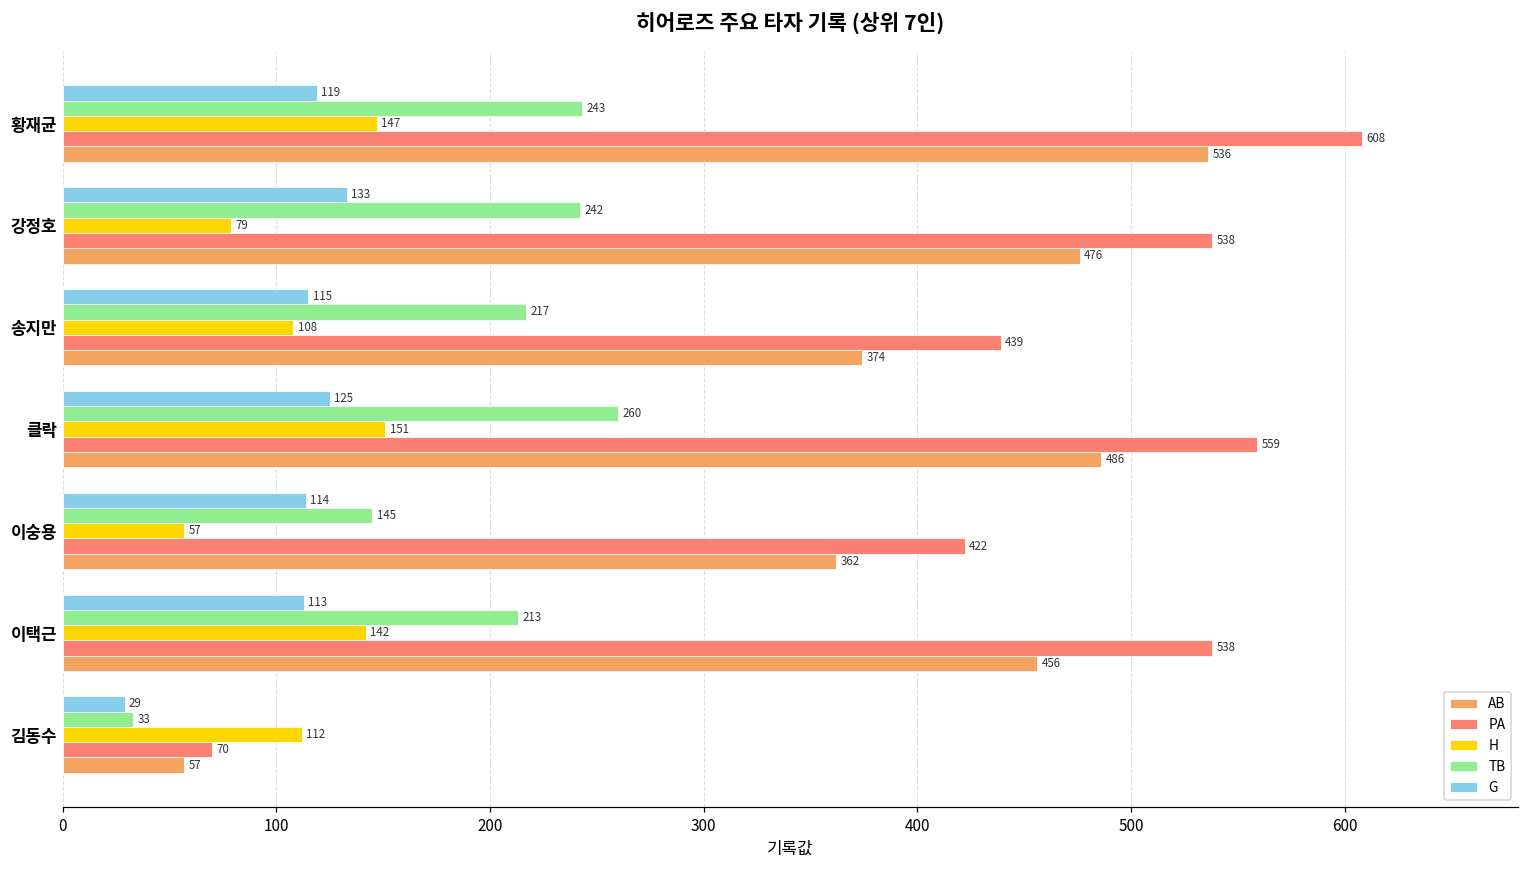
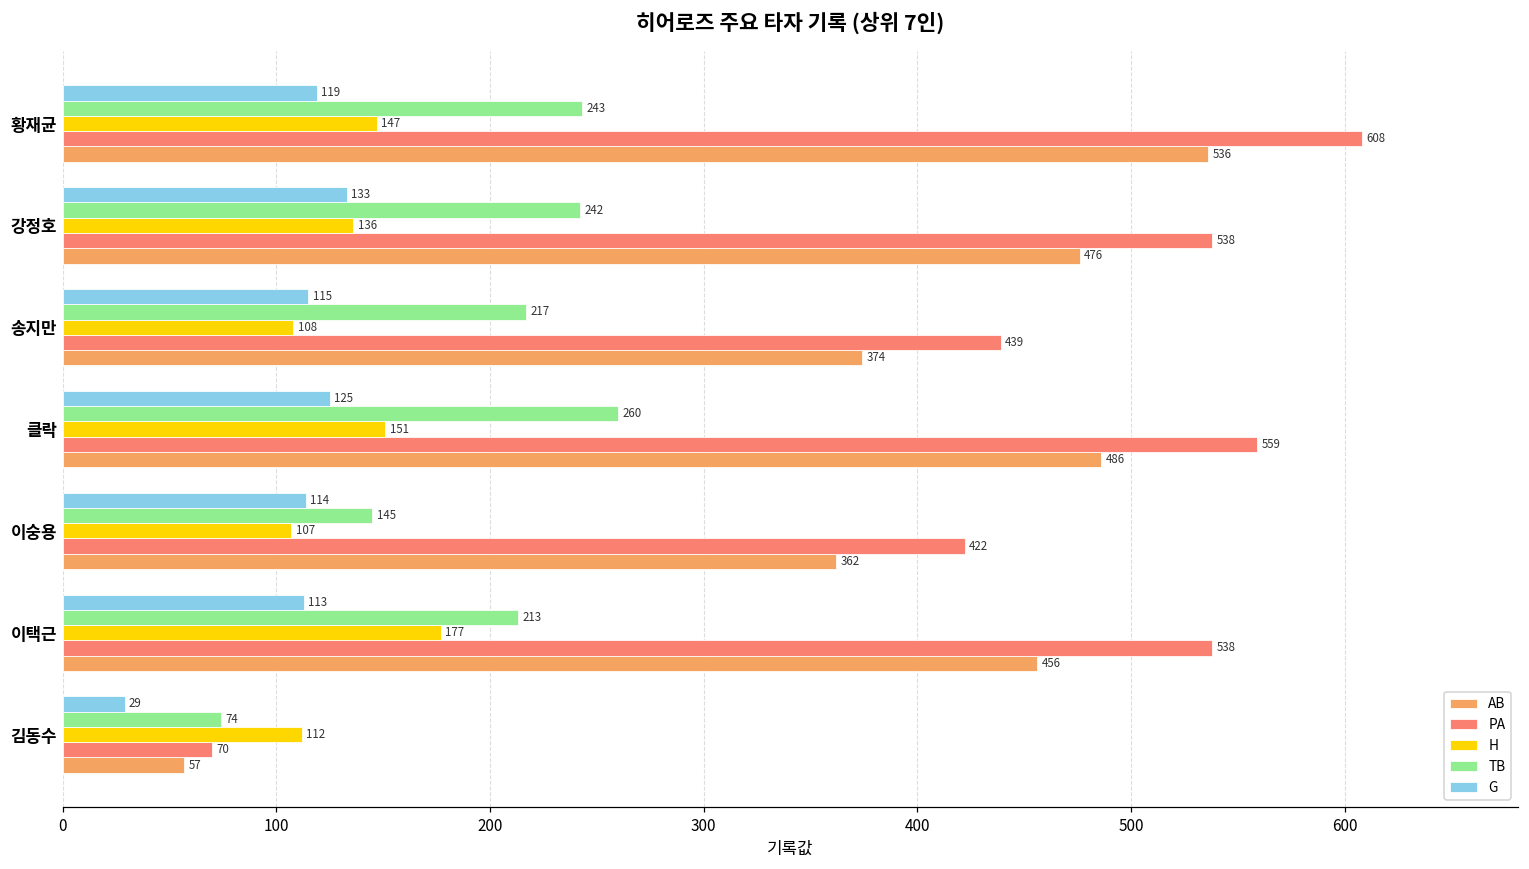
H, 강정호: 79 -> 136
H, 이숭용: 57 -> 107
H, 이택근: 142 -> 177
TB, 김동수: 33 -> 74
